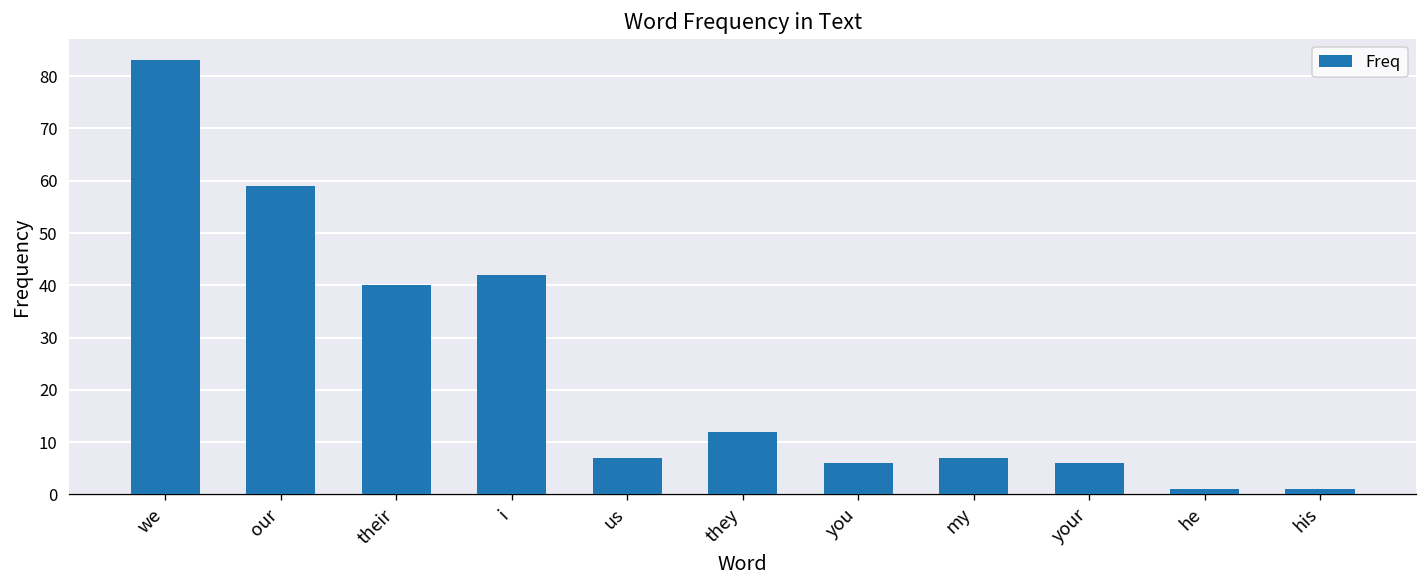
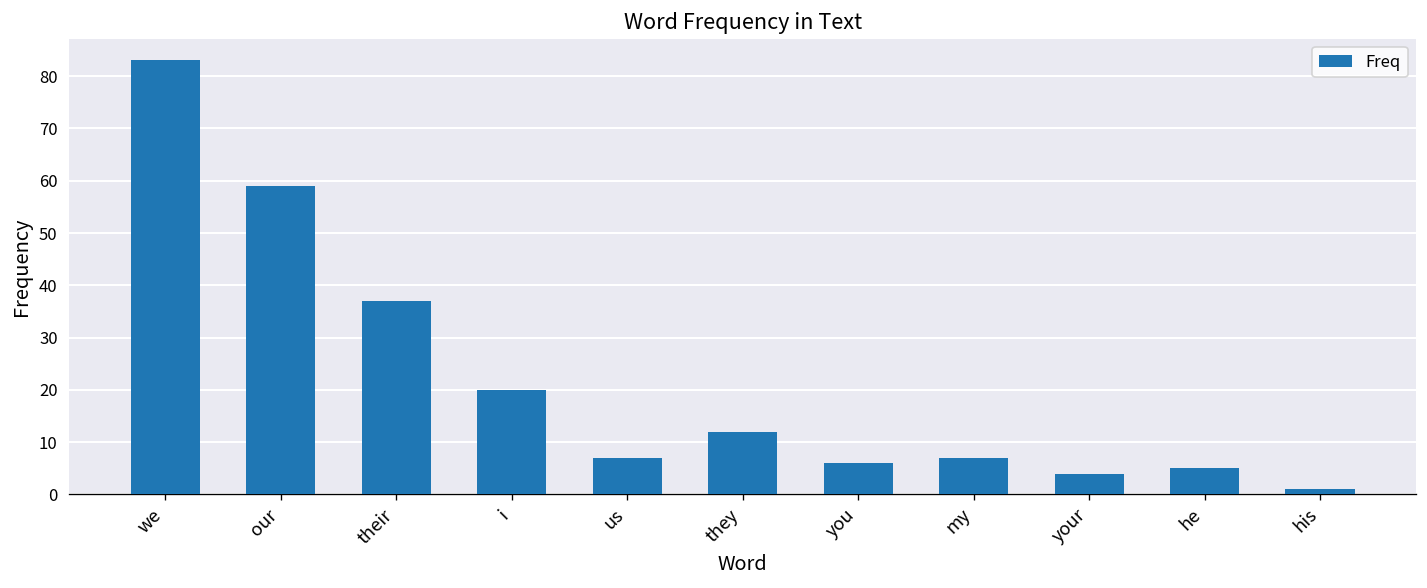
their: 40 -> 37
i: 42 -> 20
your: 6 -> 4
he: 1 -> 5
